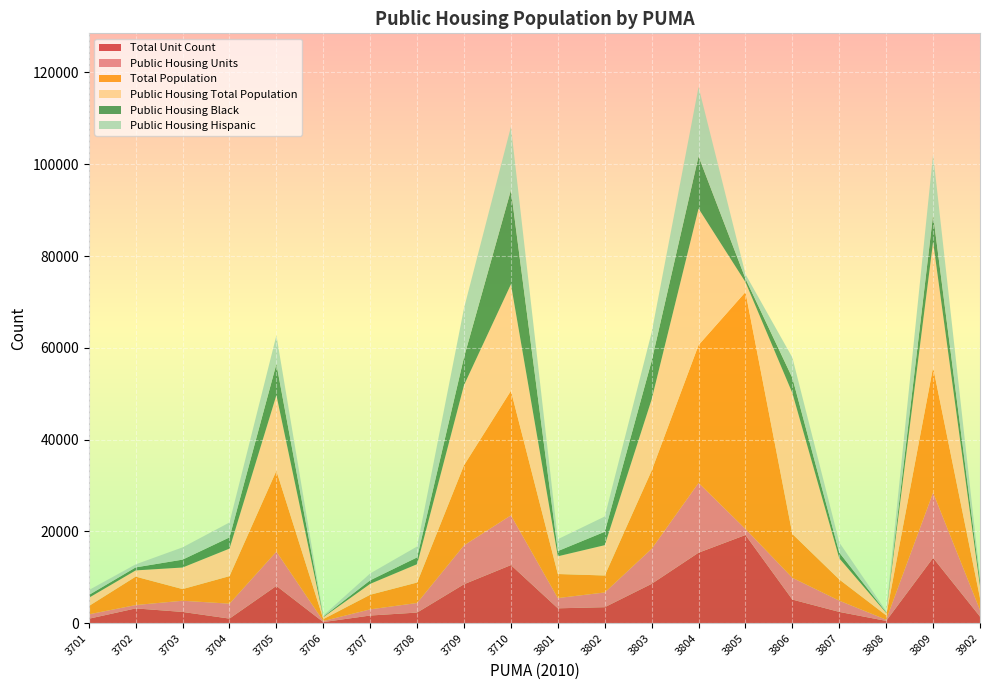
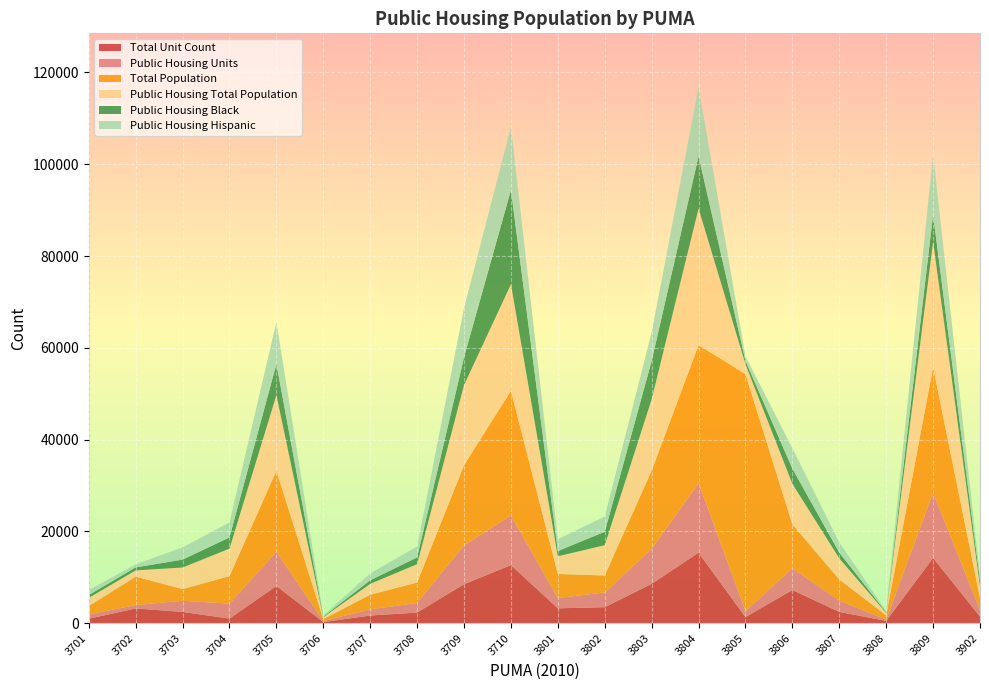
Public Housing Hispanic, 3705: 6000 -> 9000
Total Unit Count, 3805: 19000 -> 1000
Total Unit Count, 3806: 5000 -> 7000
Public Housing Total Population, 3806: 31000 -> 9000
